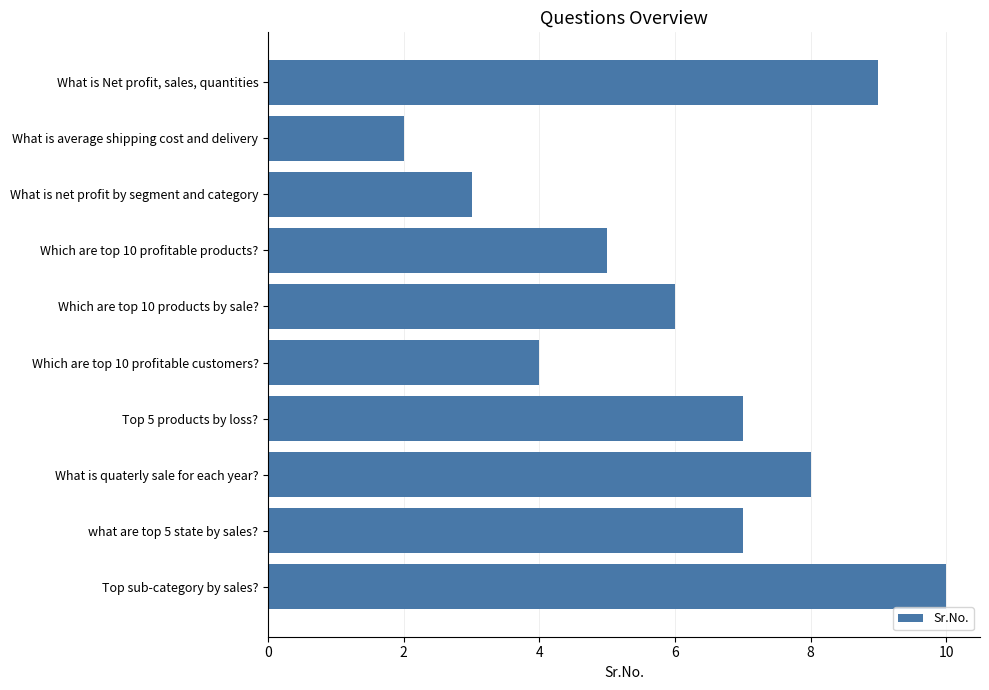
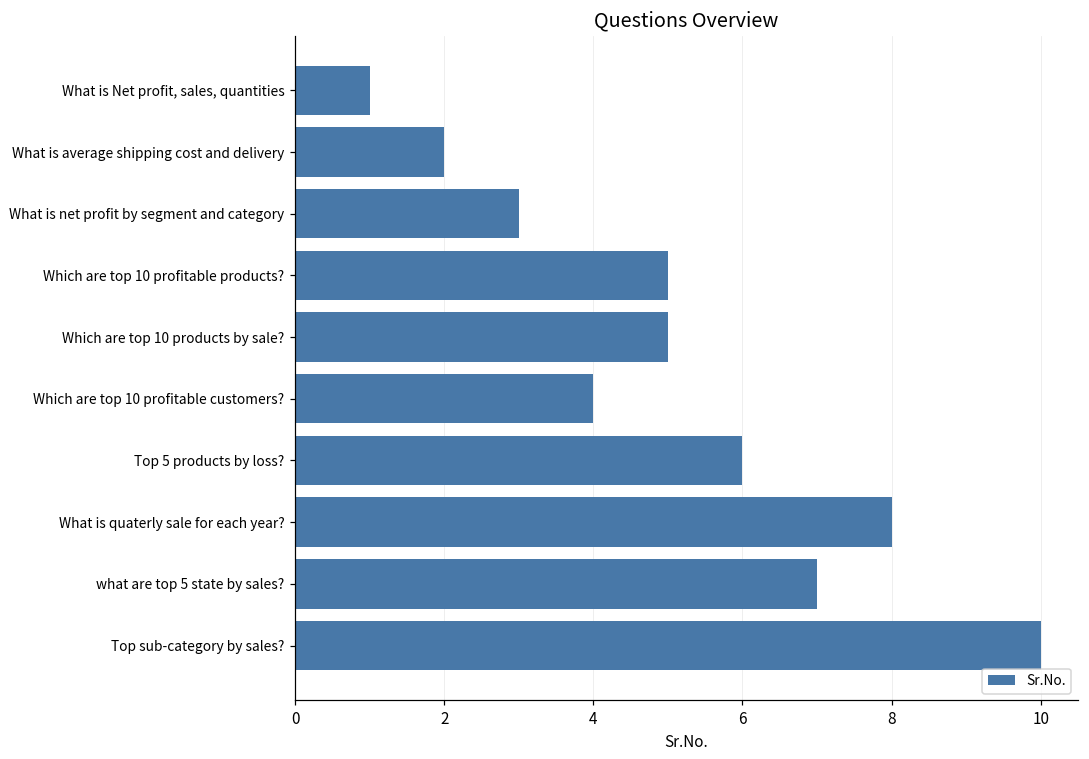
What is Net profit, sales, quantities: 9 -> 1
Which are top 10 products by sale?: 6 -> 5
Top 5 products by loss?: 7 -> 6
